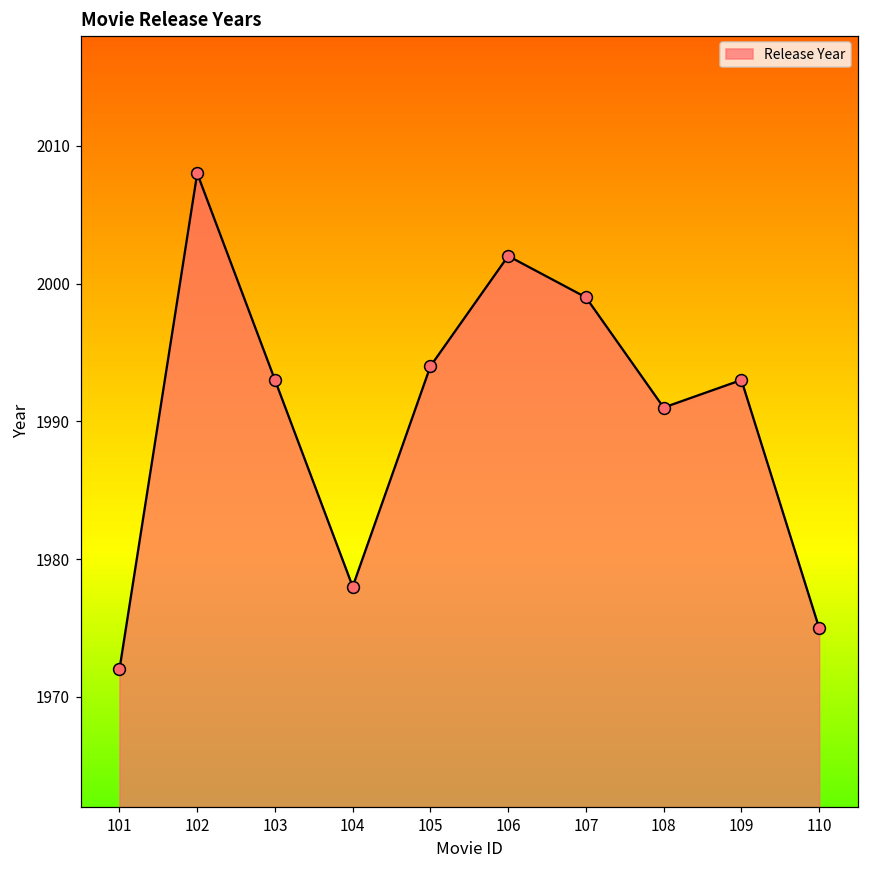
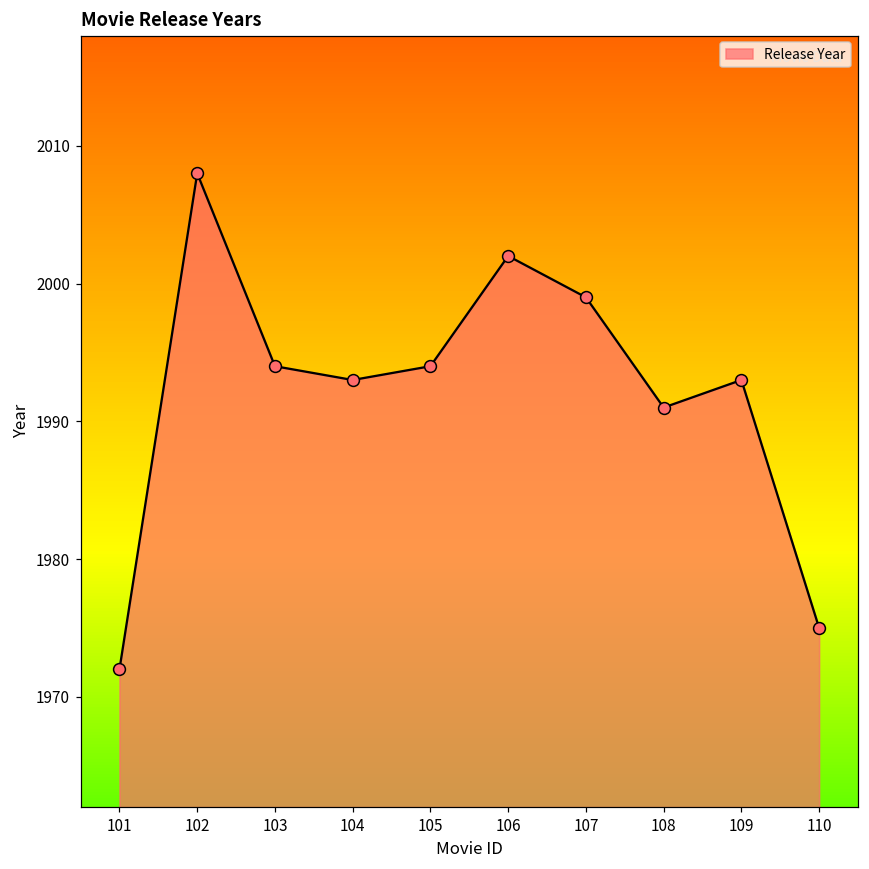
103: 1993 -> 1994
104: 1978 -> 1993
